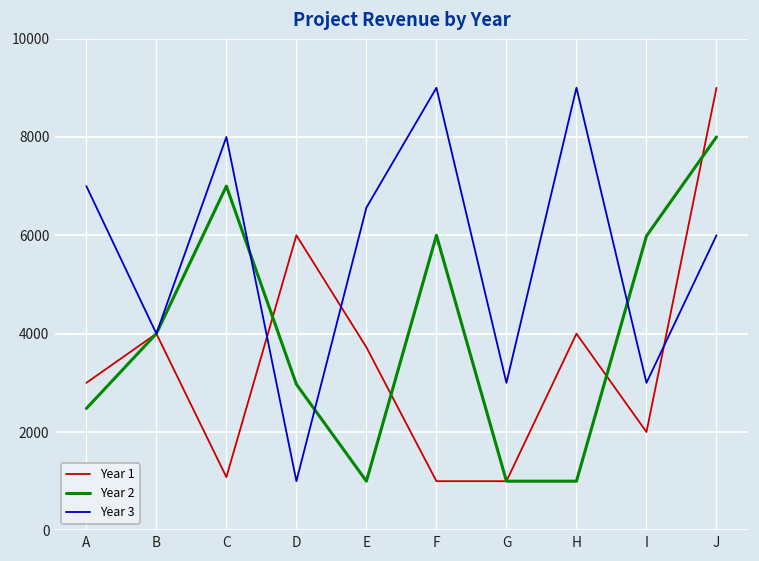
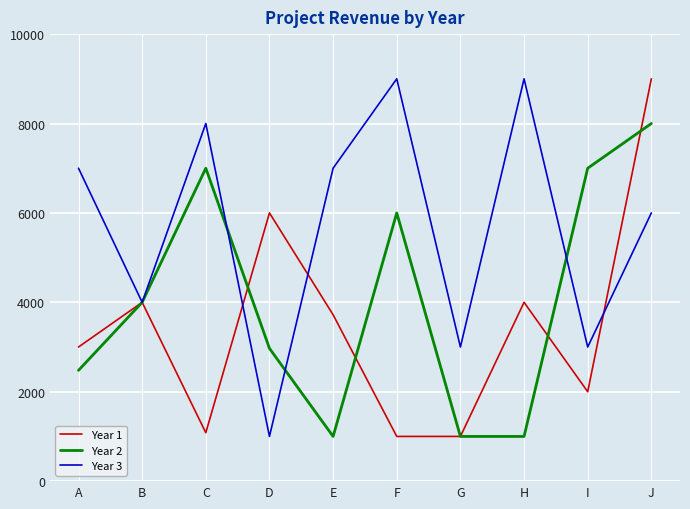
Year 3, E: 6600 -> 7000
Year 2, I: 6000 -> 7000
